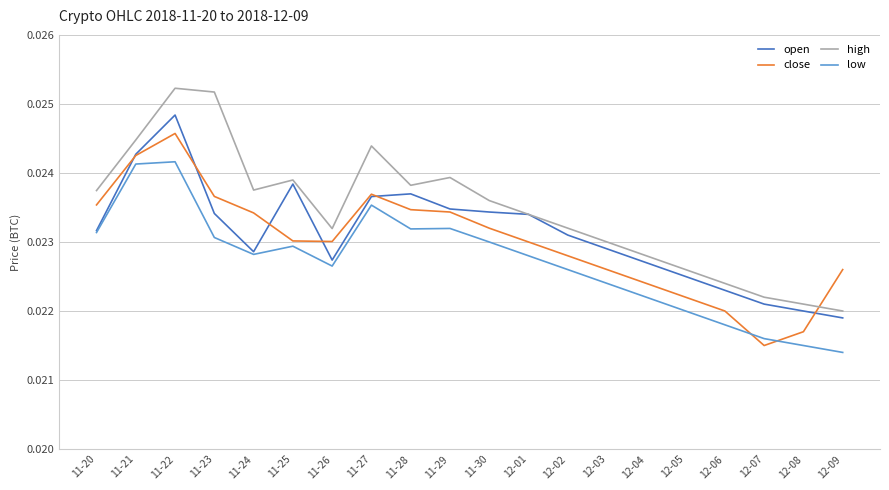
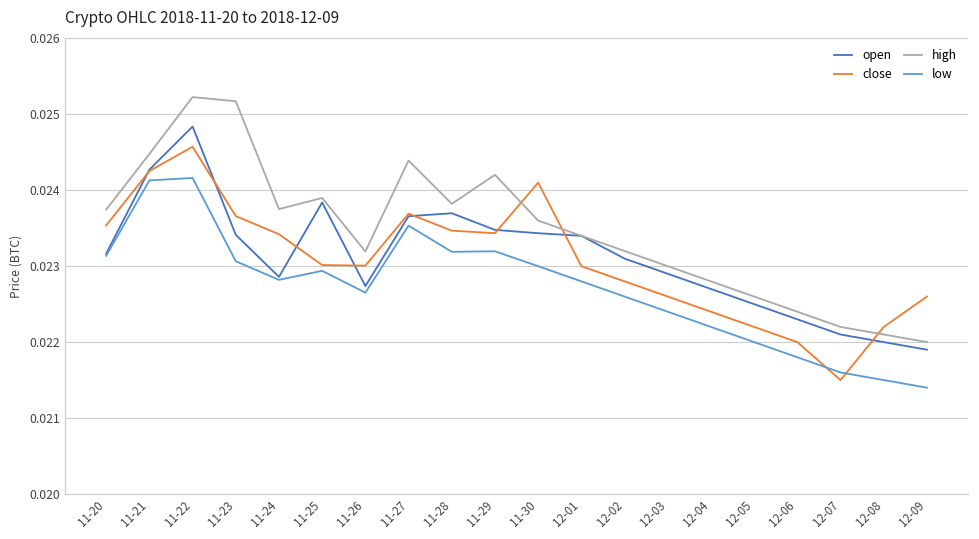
high, 11-29: 0.0239 -> 0.0242
close, 11-30: 0.0232 -> 0.0241
close, 12-08: 0.0217 -> 0.0222
